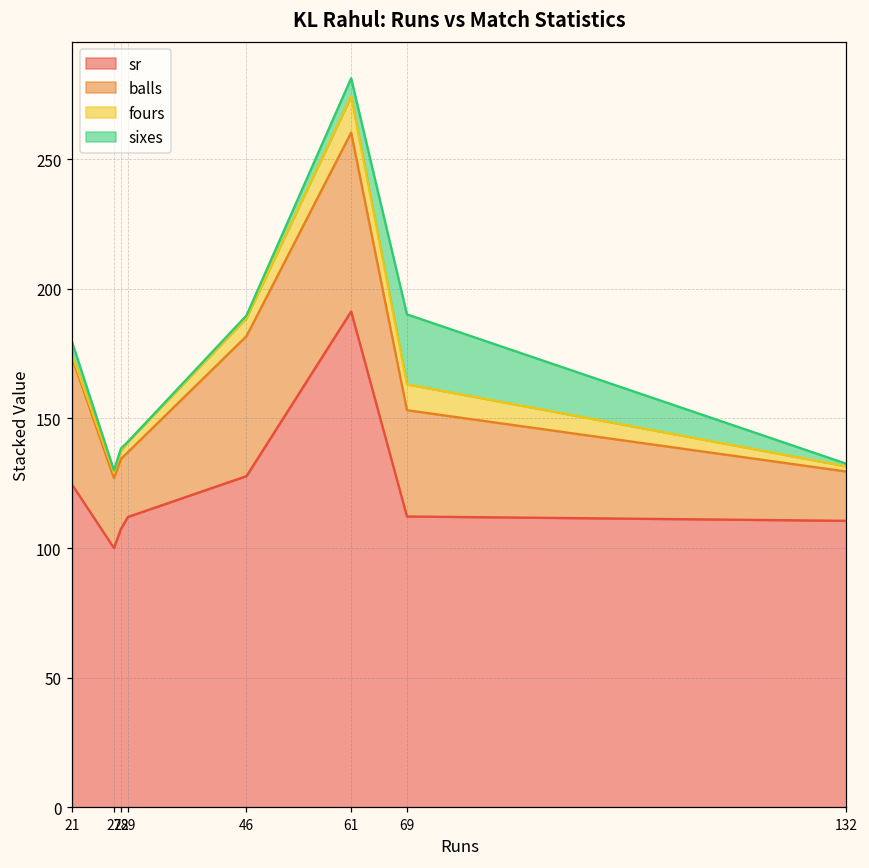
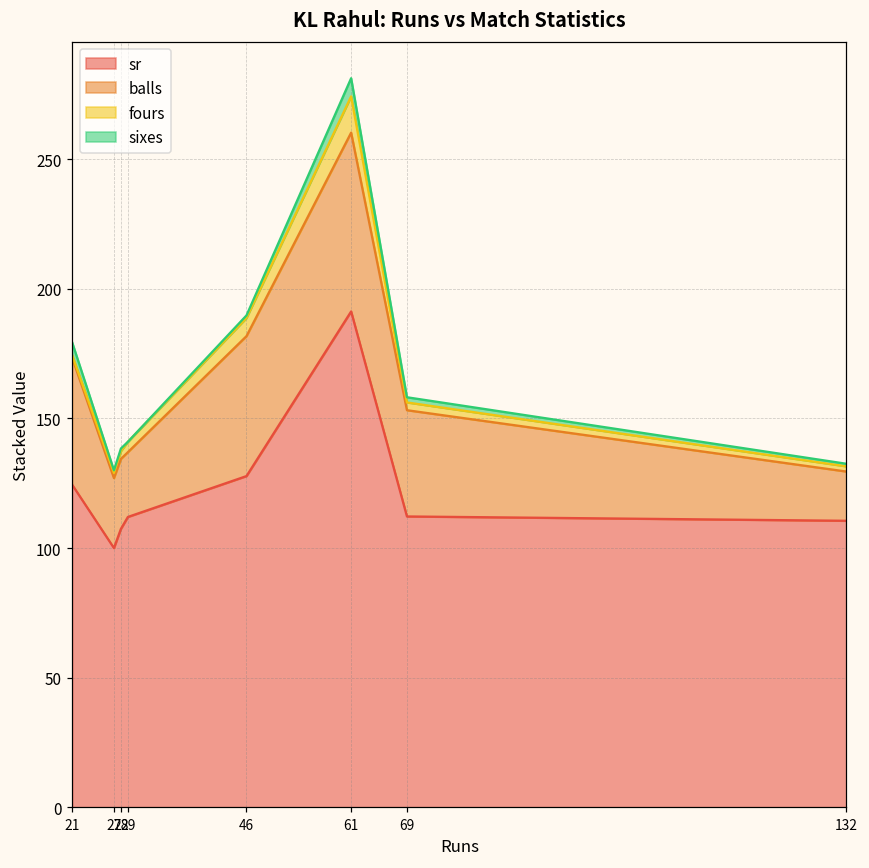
fours, 69: 10 -> 3
sixes, 69: 27 -> 2
